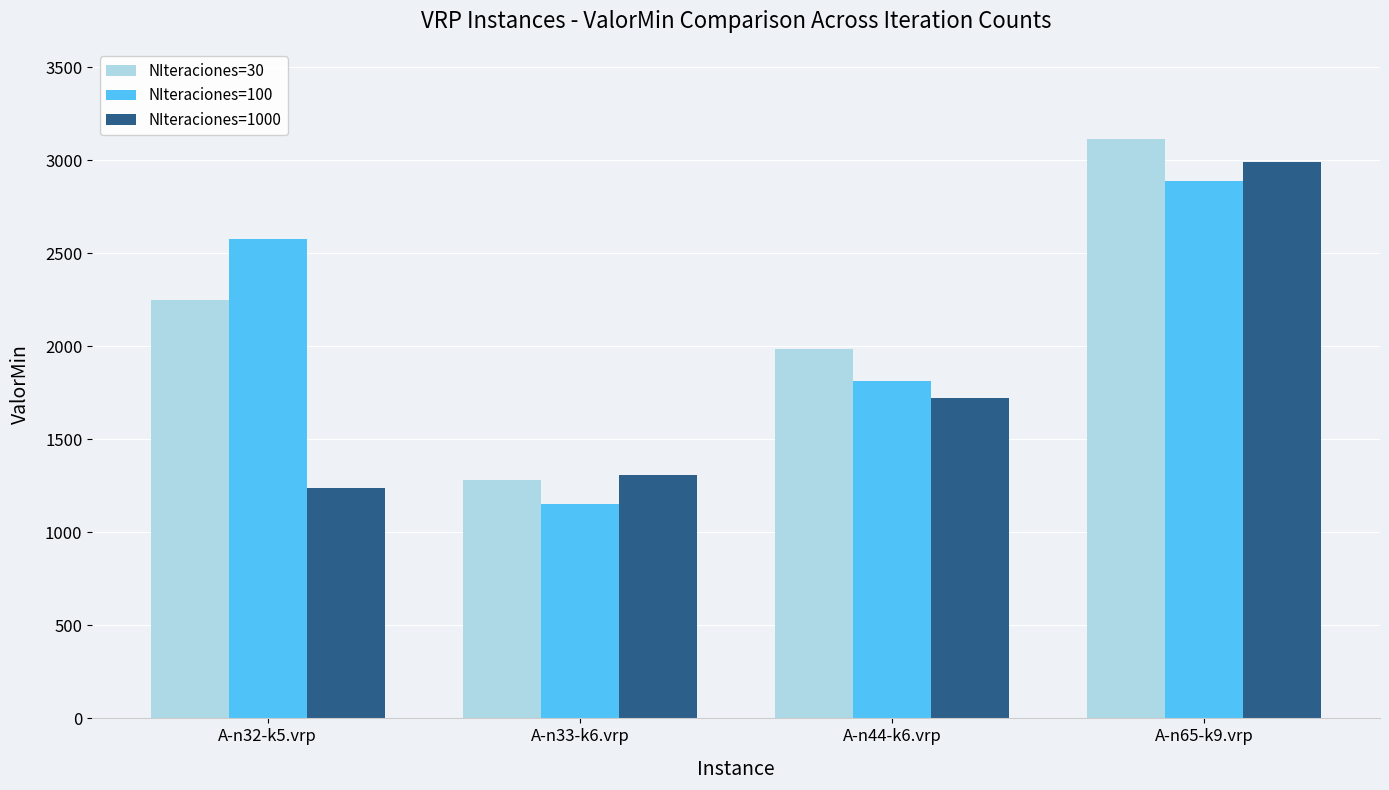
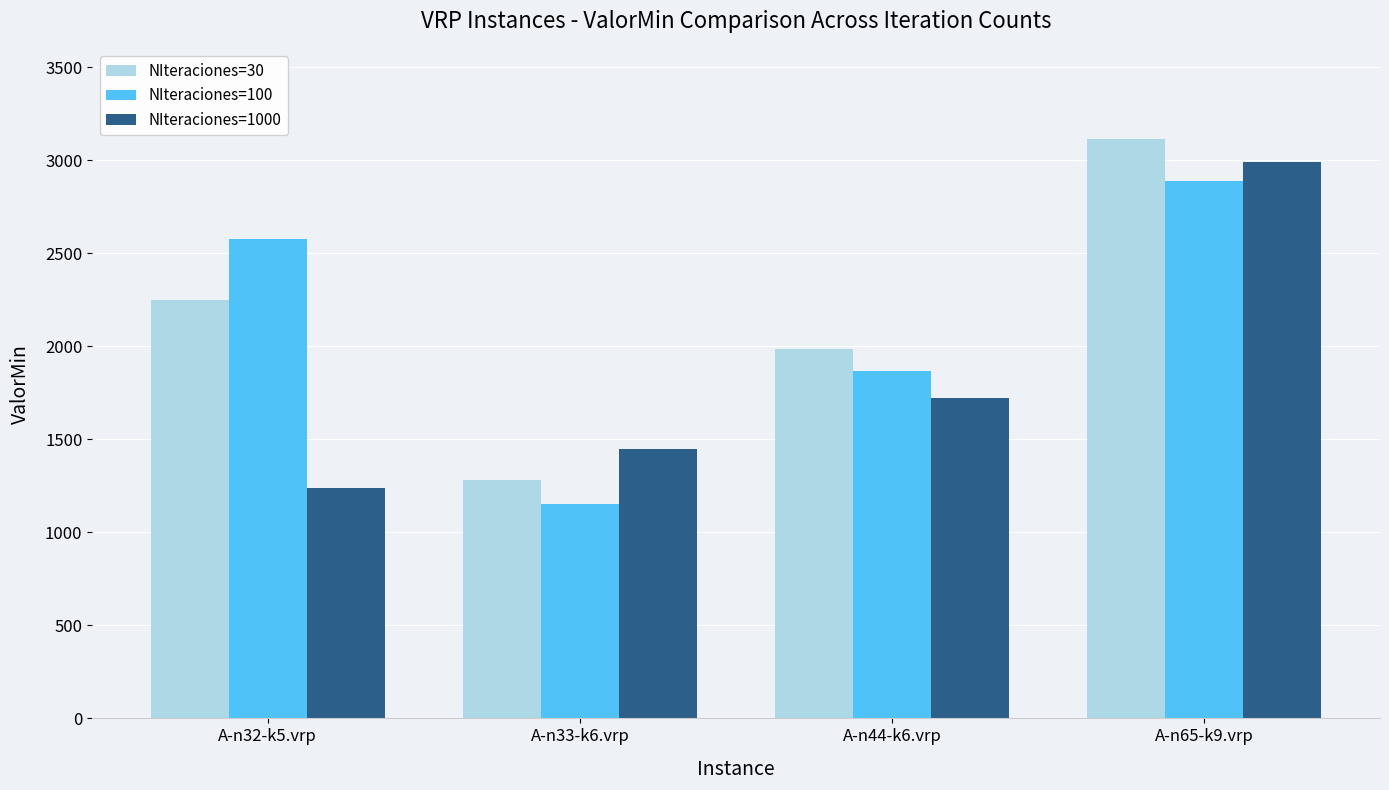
NIteraciones=1000, A-n33-k6.vrp: 1310 -> 1450
NIteraciones=100, A-n44-k6.vrp: 1820 -> 1870
